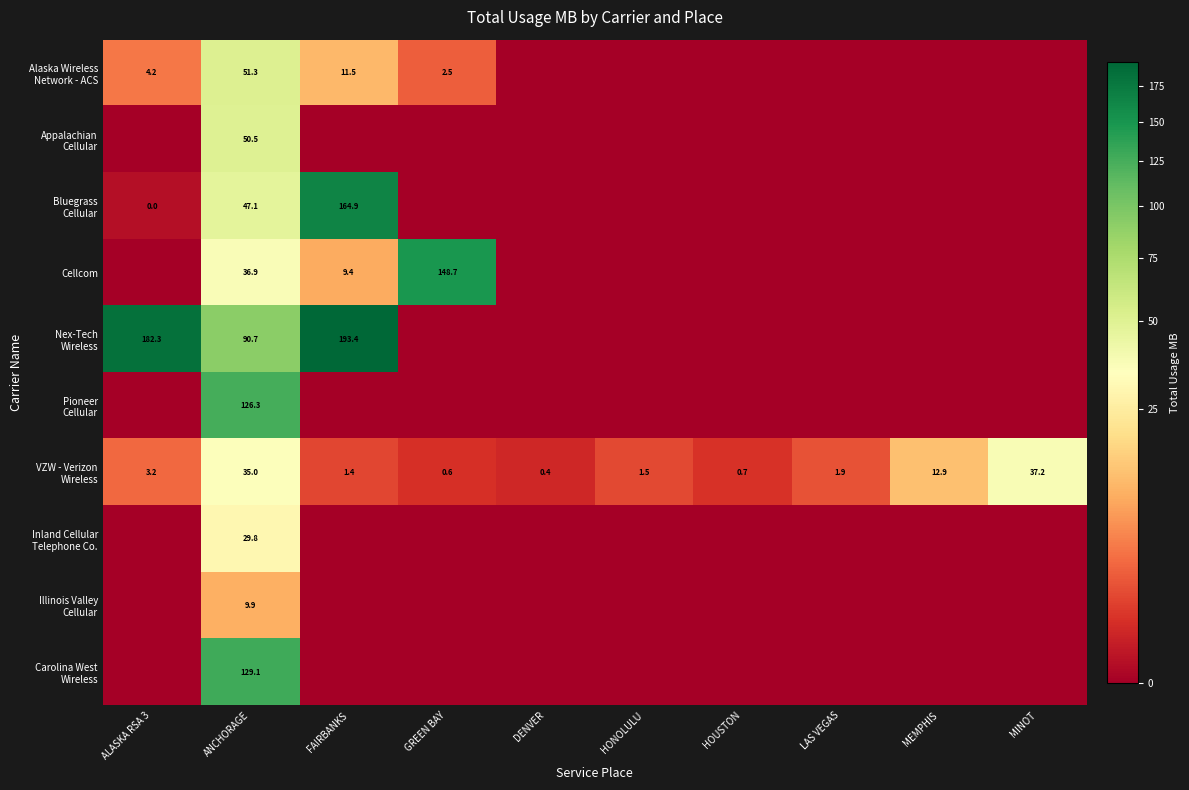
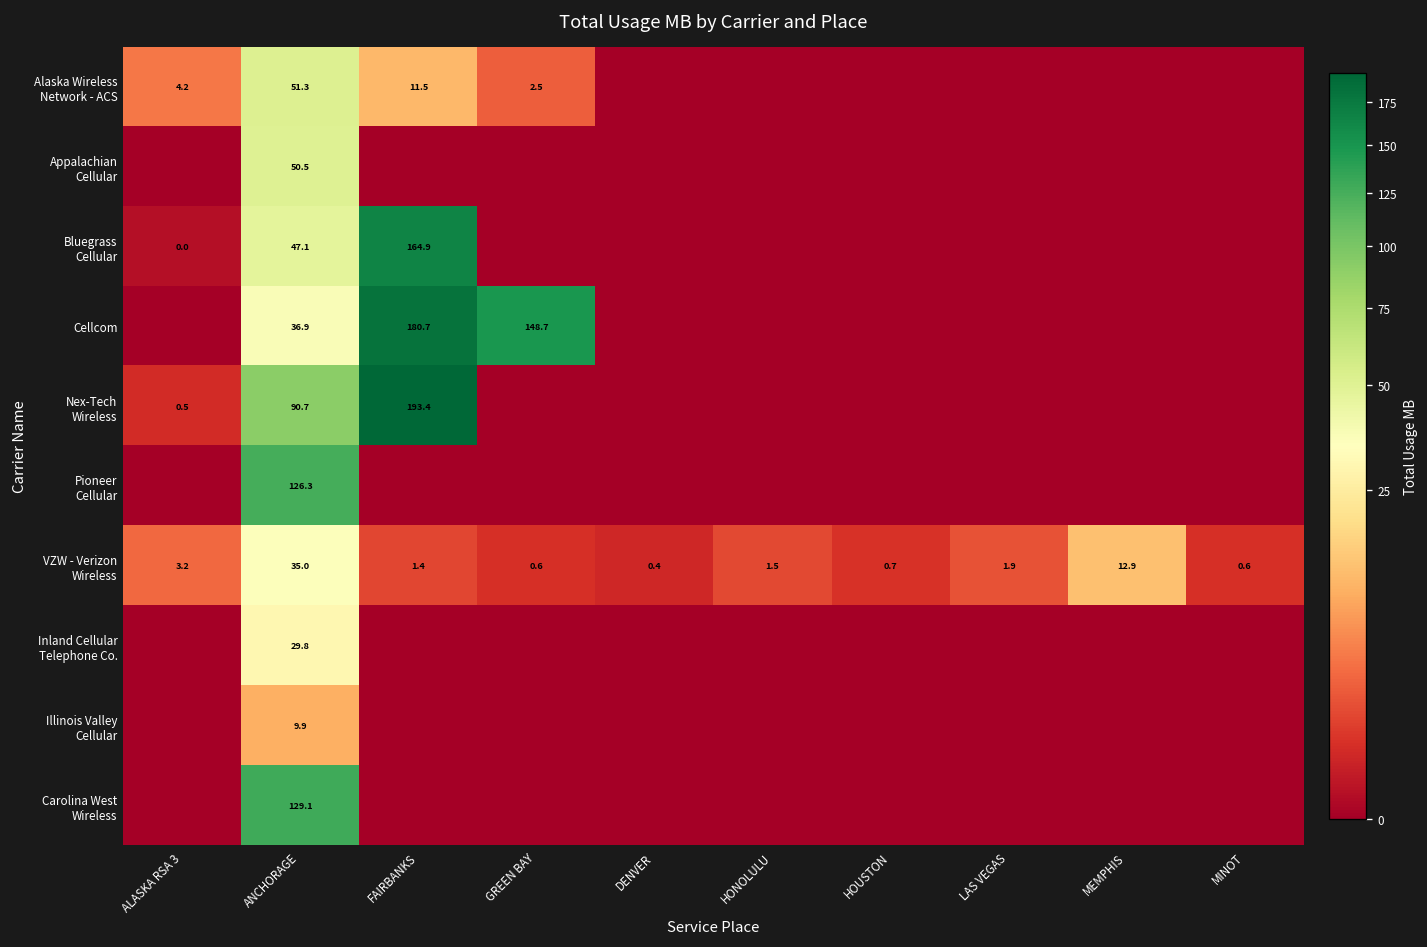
Cellcom, FAIRBANKS: 9.4 -> 180.7
Nex-Tech Wireless, ALASKA RSA 3: 182.3 -> 0.5
VZW - Verizon Wireless, MINOT: 37.2 -> 0.6
